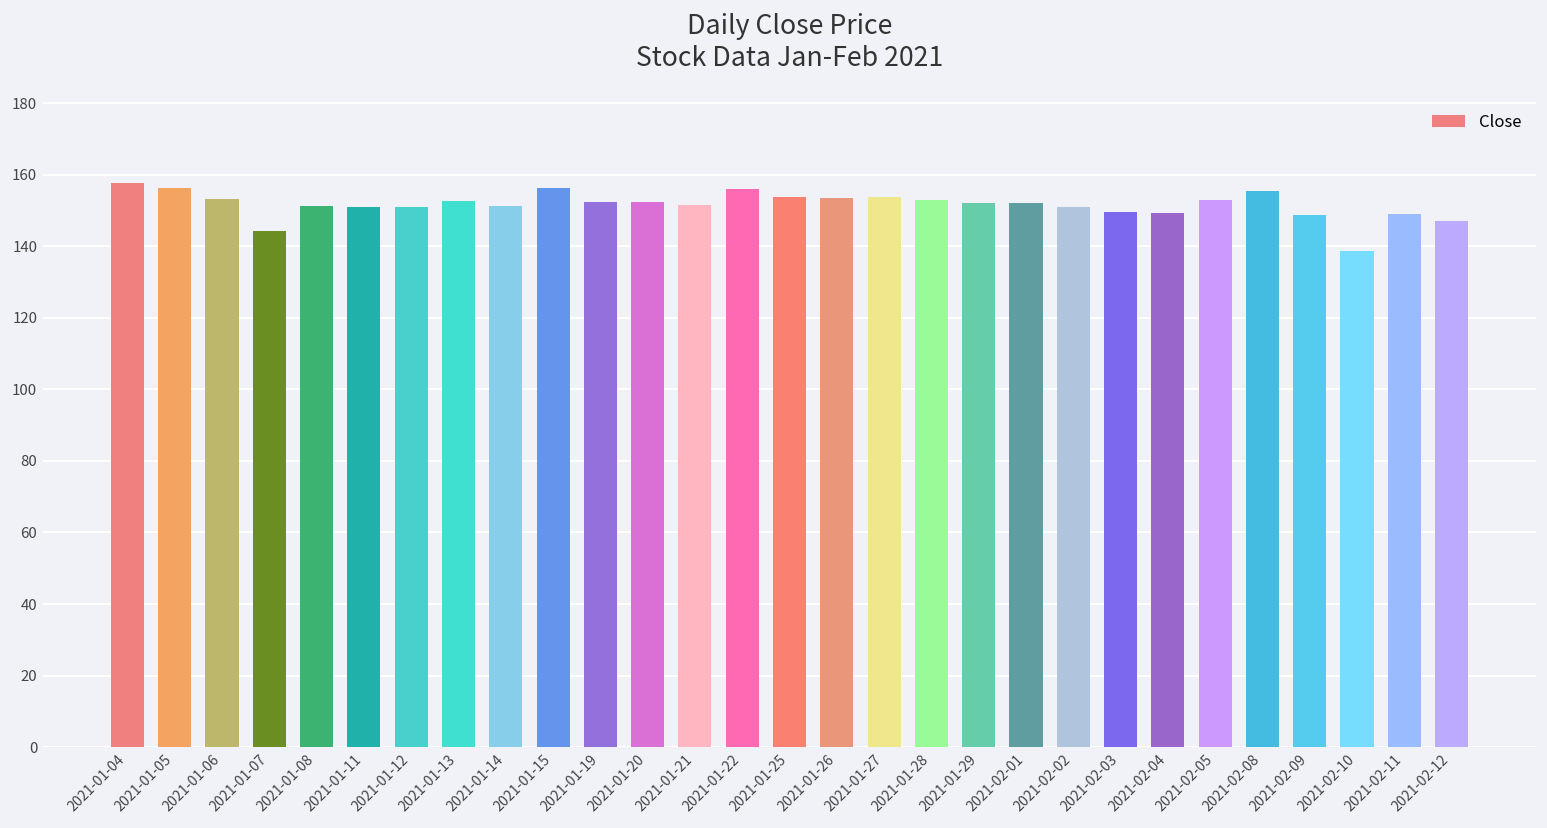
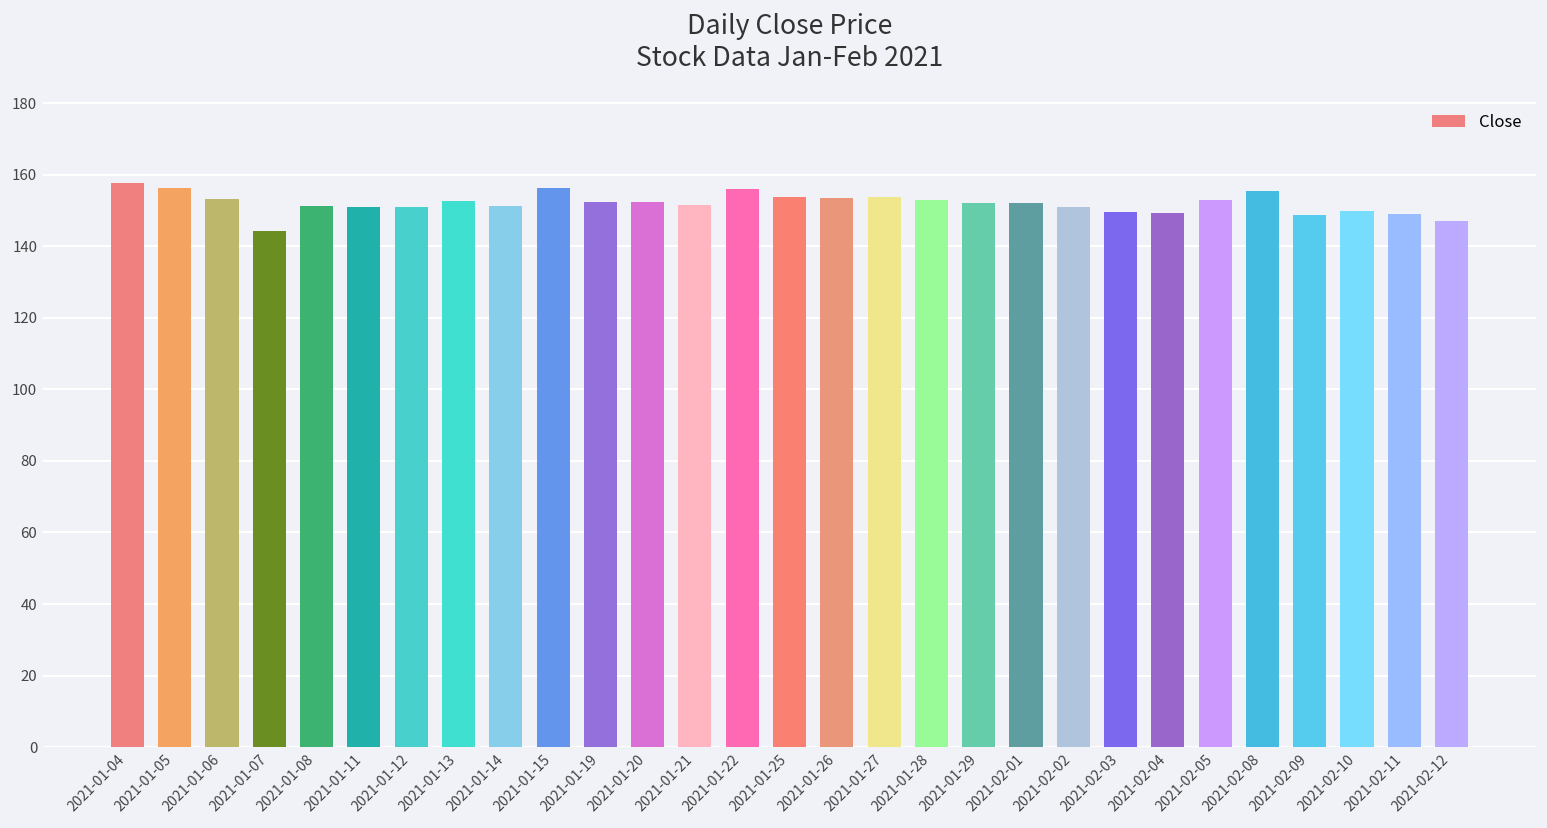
2021-02-10: 139 -> 150
